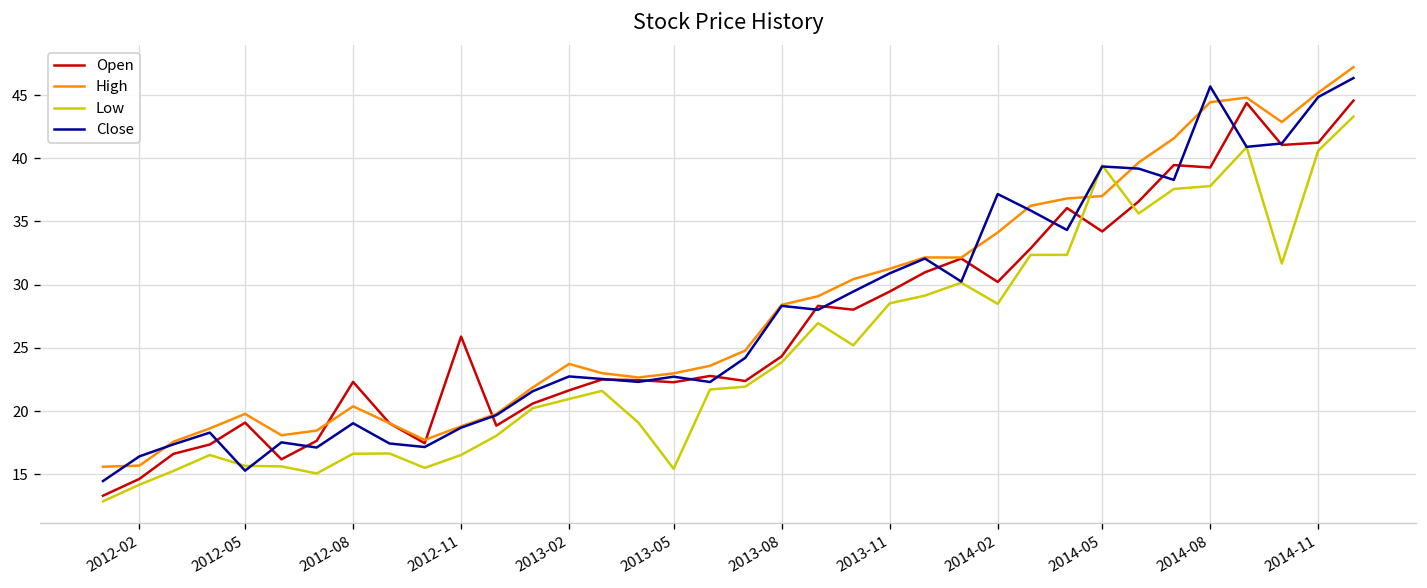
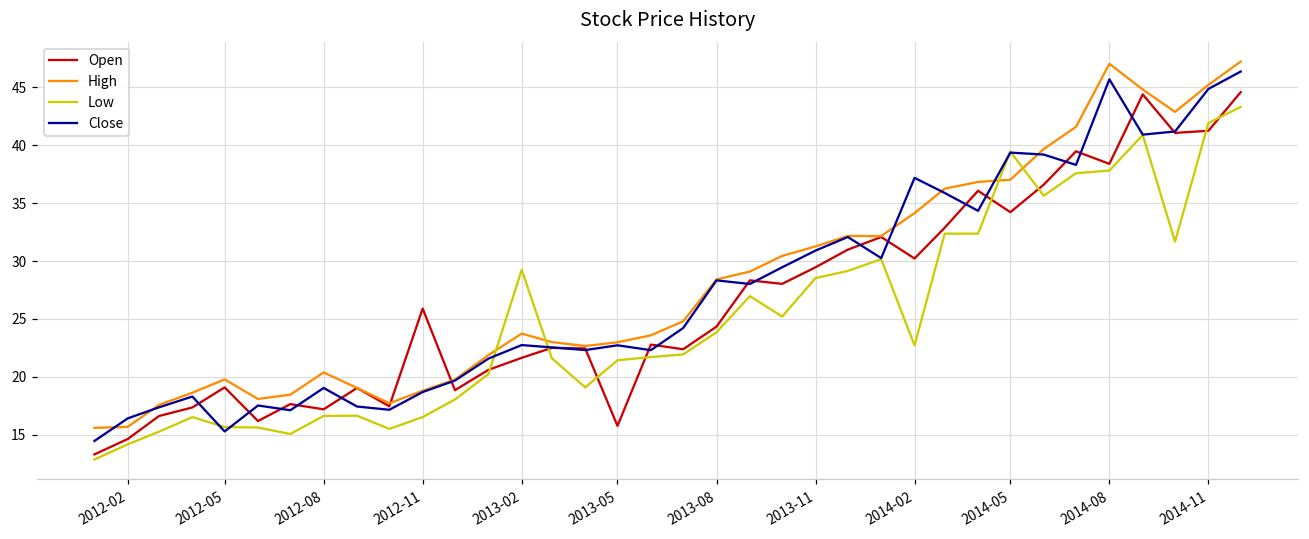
Open, 2012-08: 22.3 -> 17.2
Low, 2013-02: 21.0 -> 29.2
Open, 2013-05: 22.3 -> 15.8
Low, 2013-05: 15.5 -> 21.4
Low, 2014-02: 28.5 -> 22.7
Open, 2014-08: 39.3 -> 38.4
High, 2014-08: 44.4 -> 47.0
Low, 2014-11: 40.6 -> 41.9
